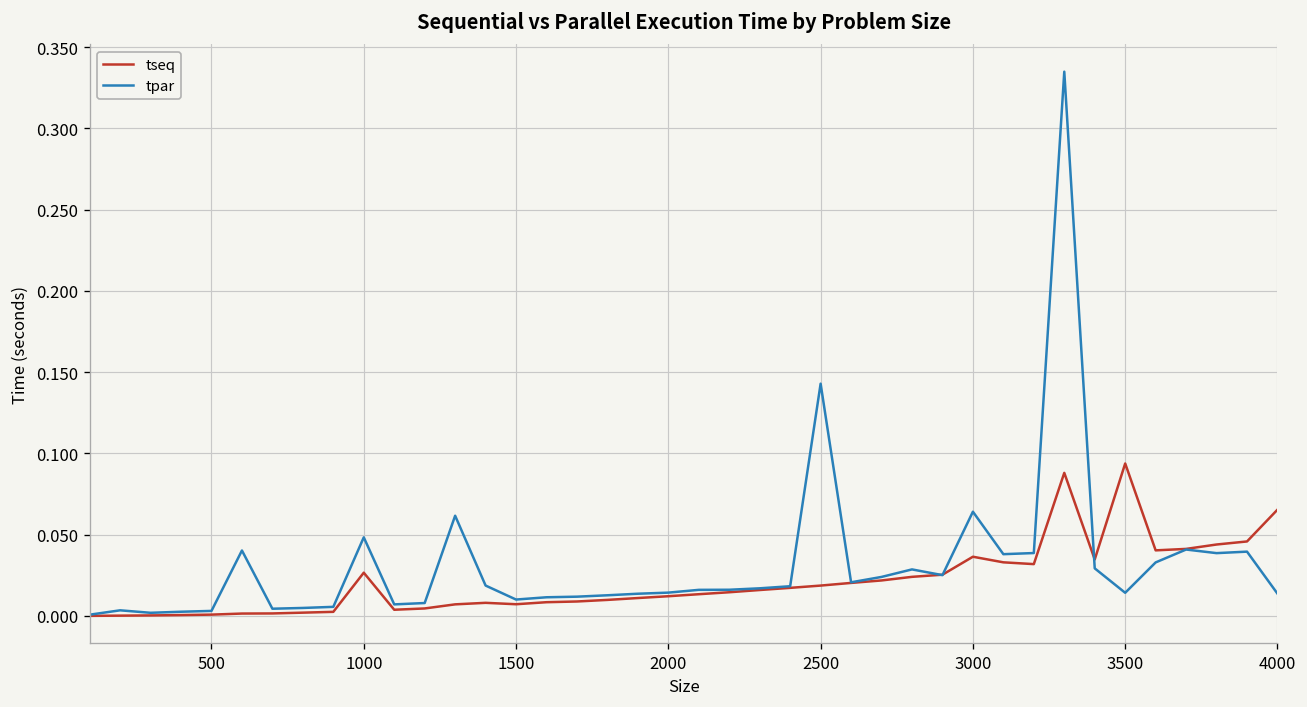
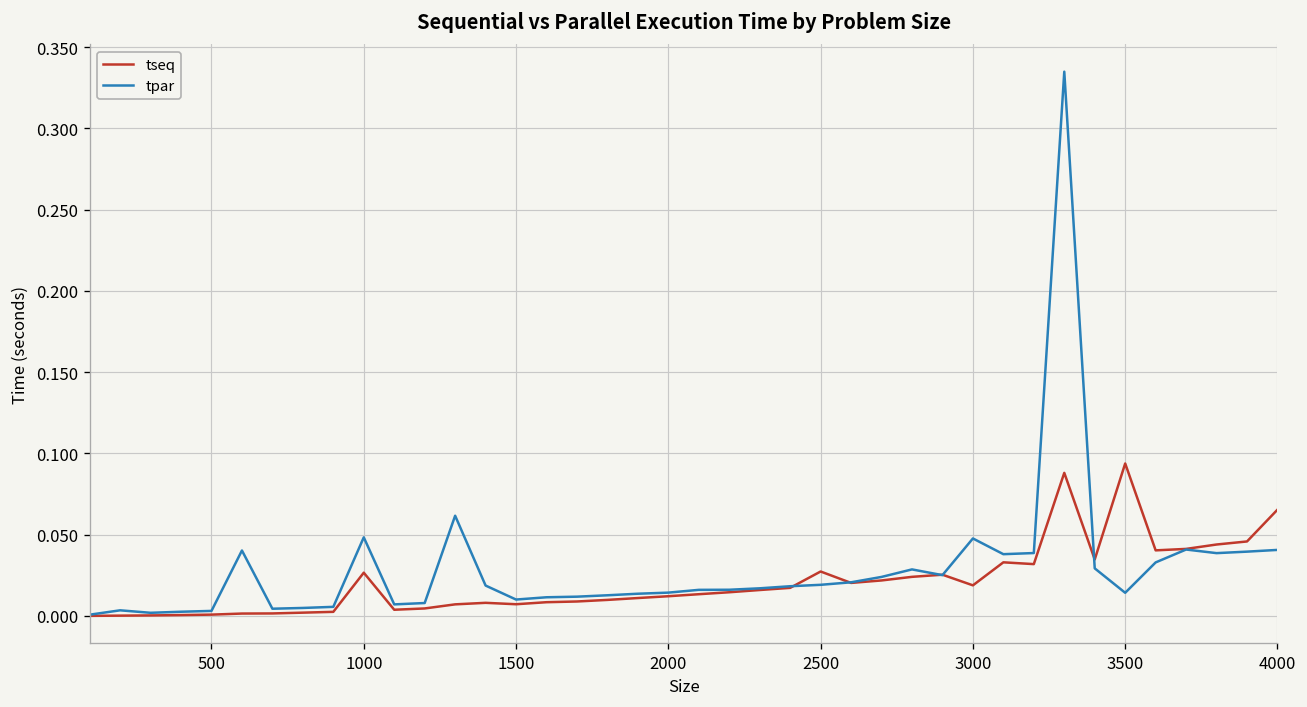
tseq, 2500: 0.019 -> 0.027
tpar, 2500: 0.143 -> 0.019
tseq, 3000: 0.036 -> 0.019
tpar, 3000: 0.064 -> 0.048
tpar, 4000: 0.014 -> 0.041
